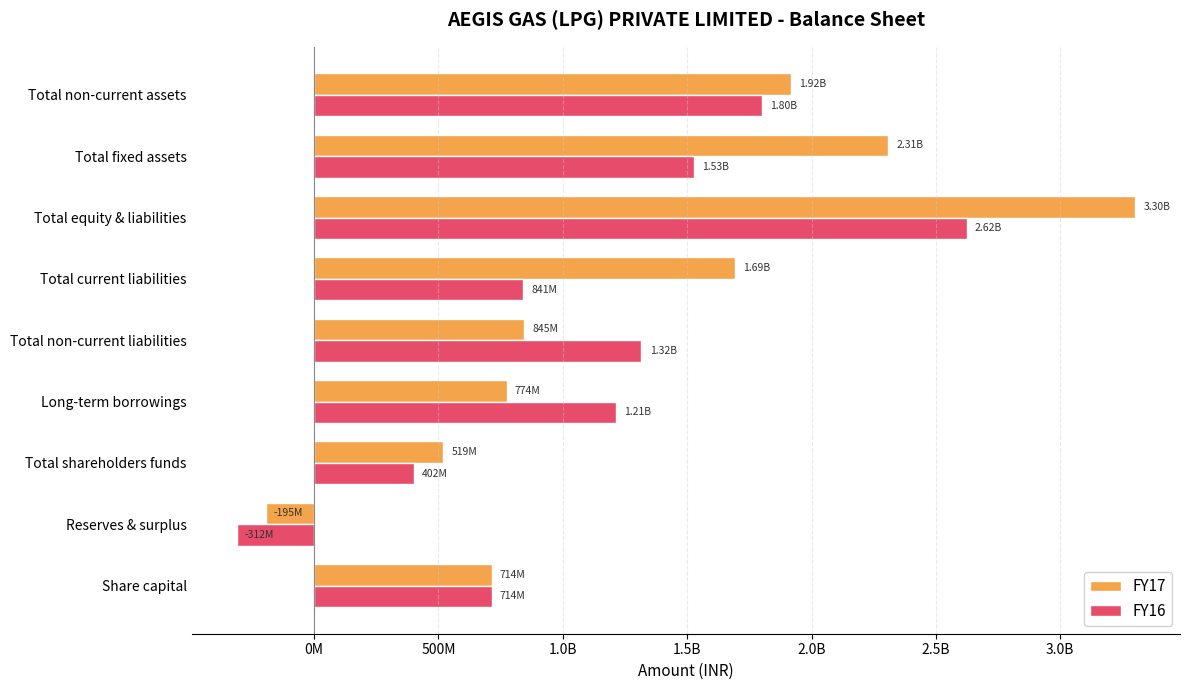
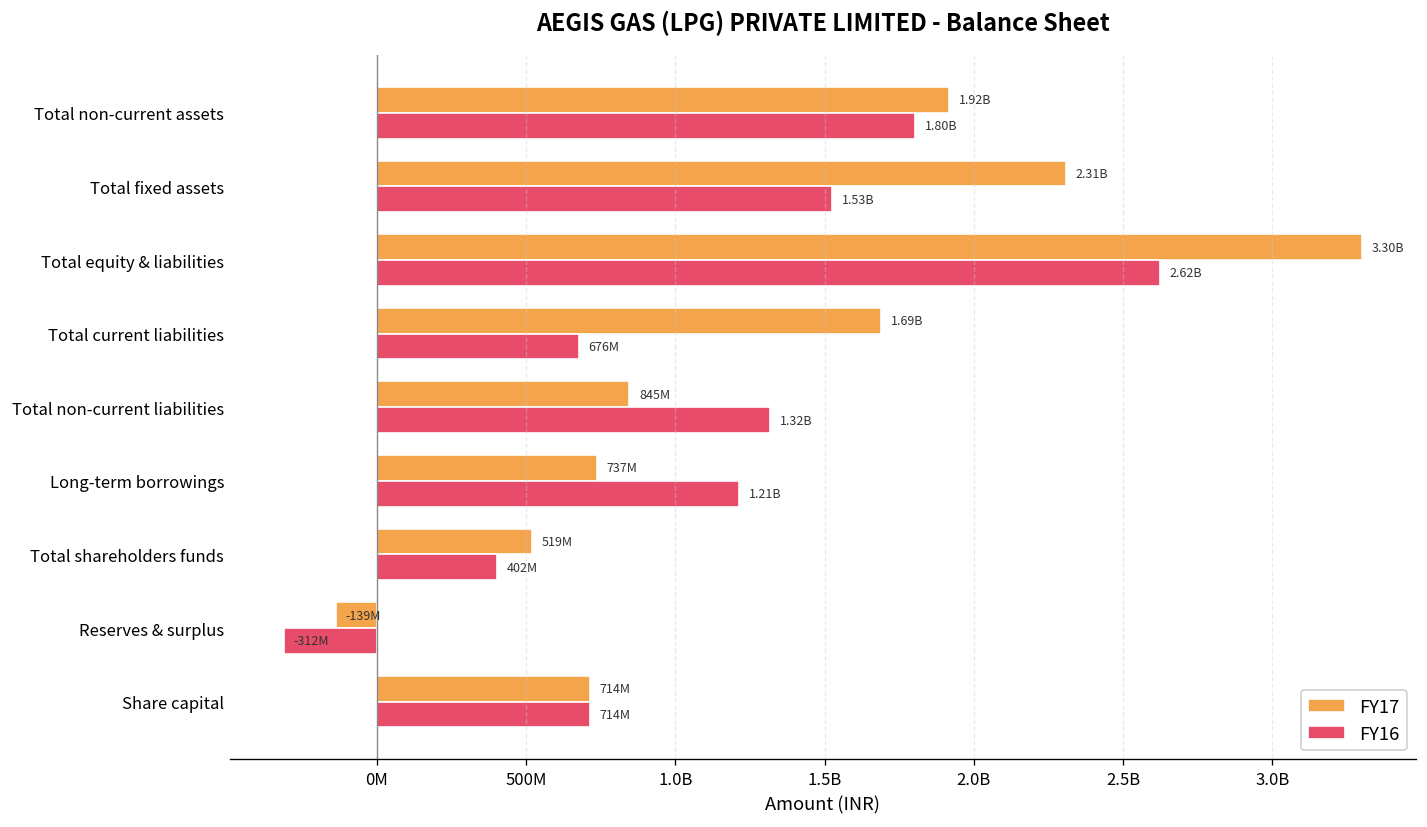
FY16, Total current liabilities: 841M -> 676M
FY17, Long-term borrowings: 774M -> 737M
FY17, Reserves & surplus: -195M -> -139M
